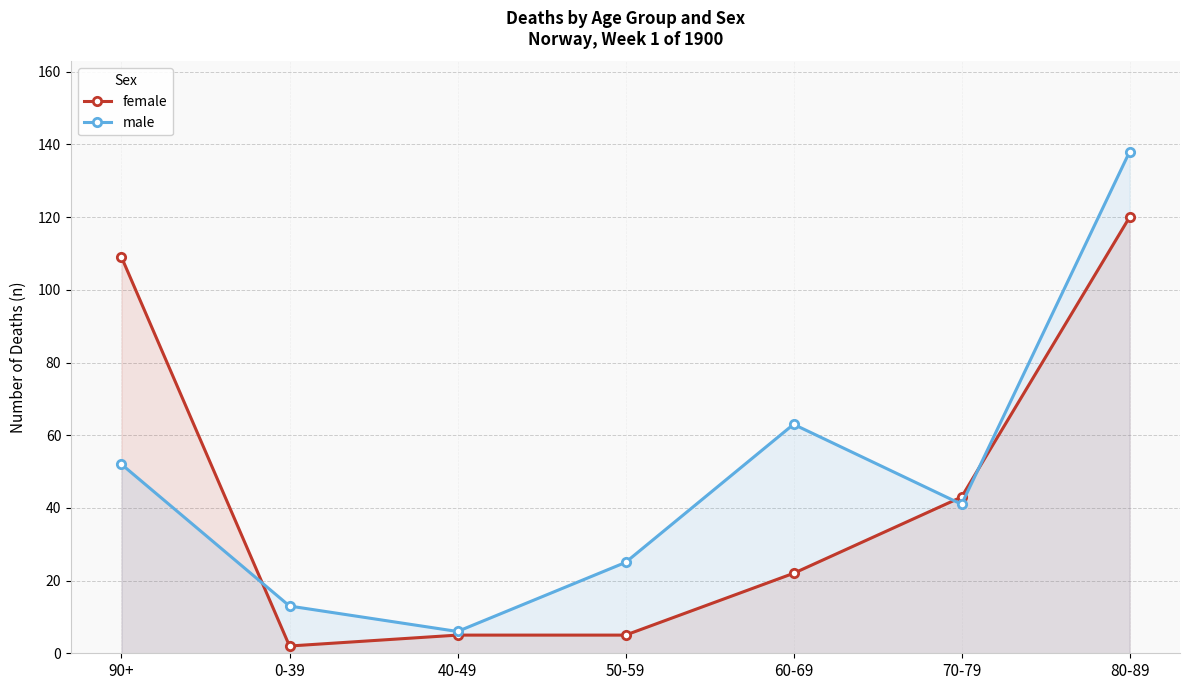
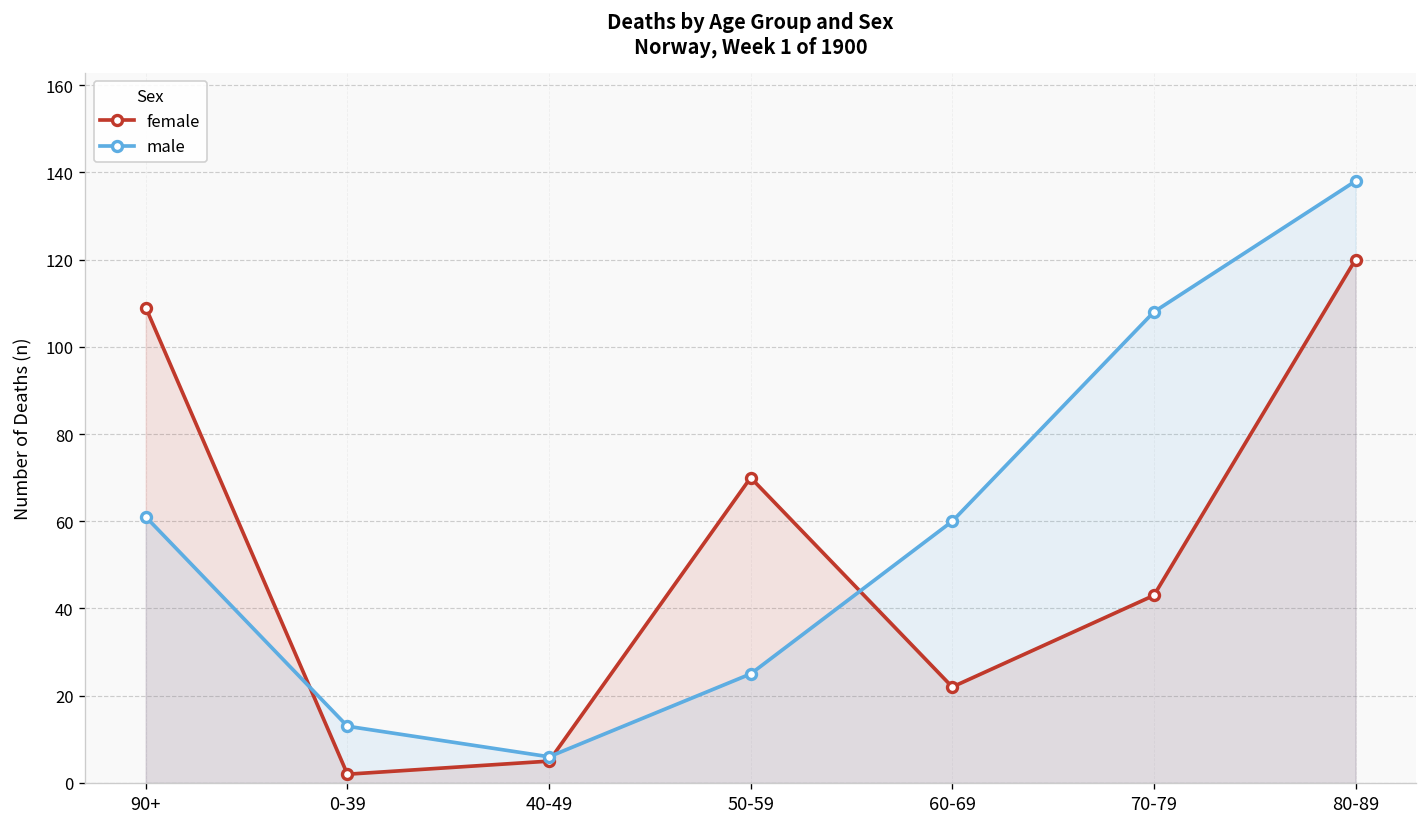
male, 90+: 52 -> 61
female, 50-59: 5 -> 70
male, 60-69: 63 -> 60
male, 70-79: 41 -> 108
